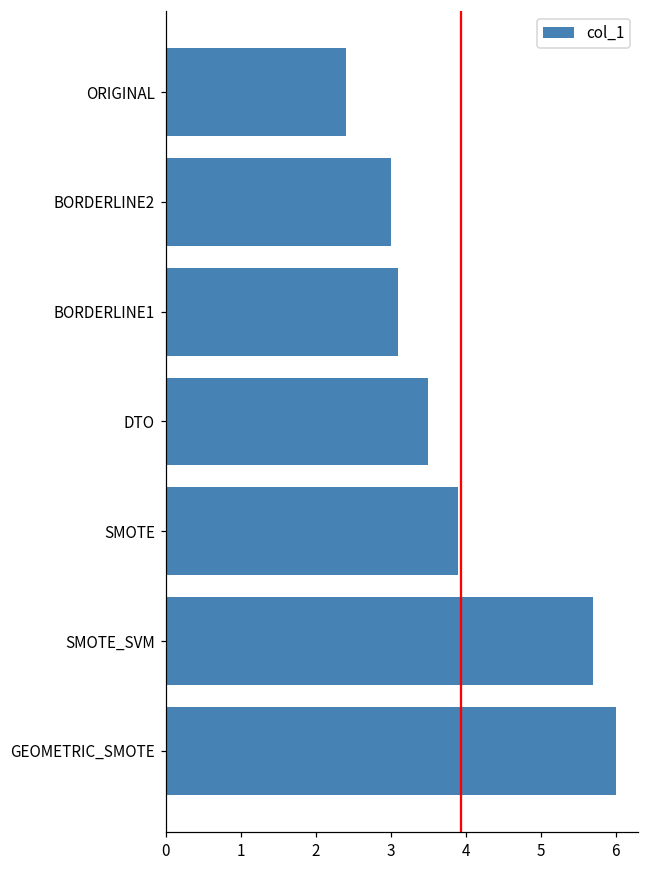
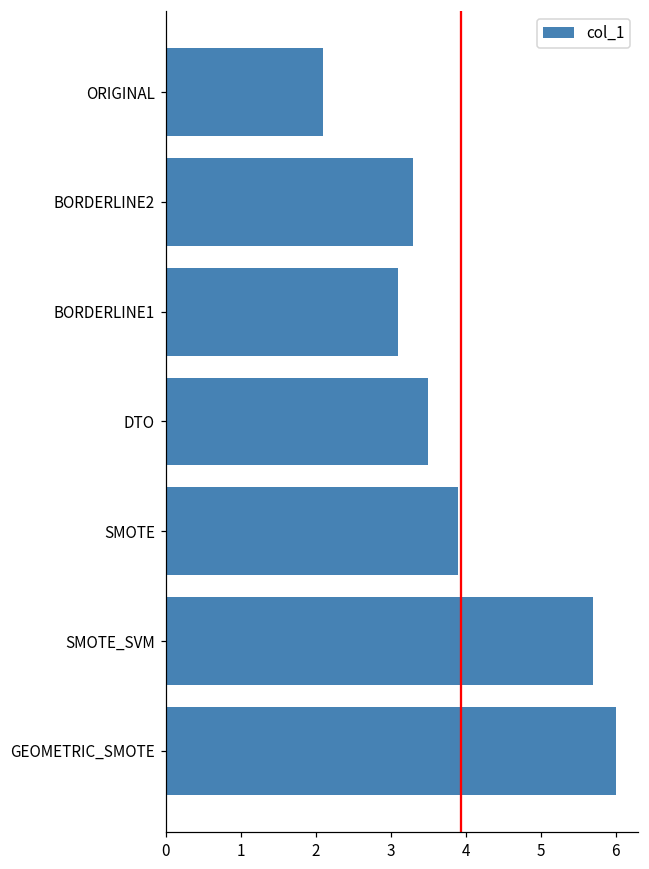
ORIGINAL: 2.4 -> 2.1
BORDERLINE2: 3.0 -> 3.3
